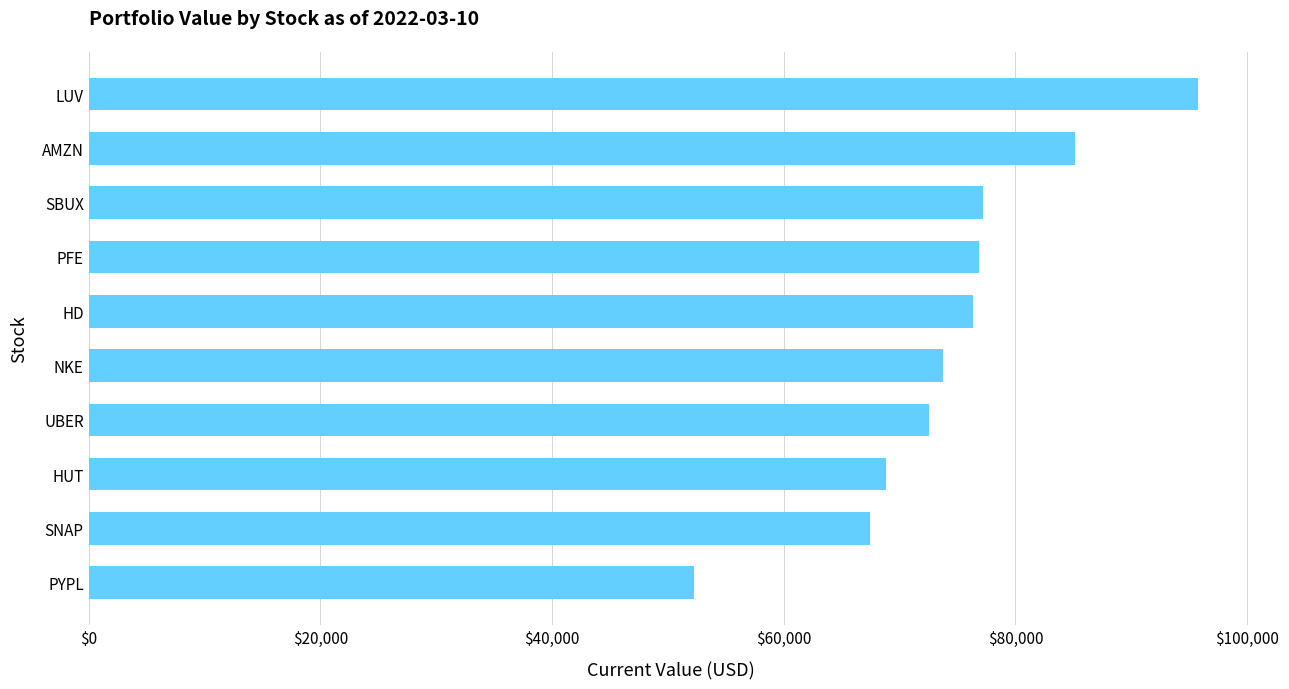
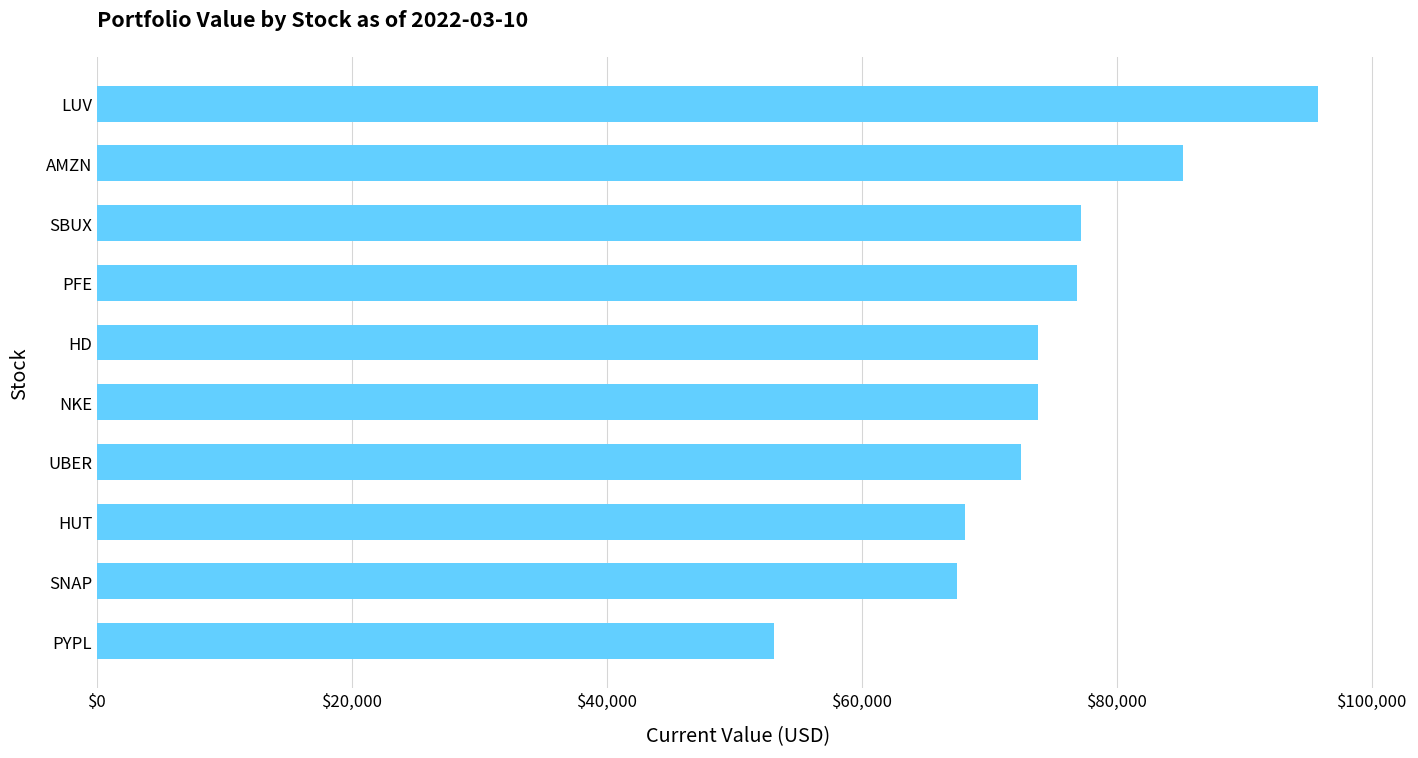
HD: $76,300 -> $73,800
HUT: $68,800 -> $68,100
PYPL: $52,200 -> $53,100
